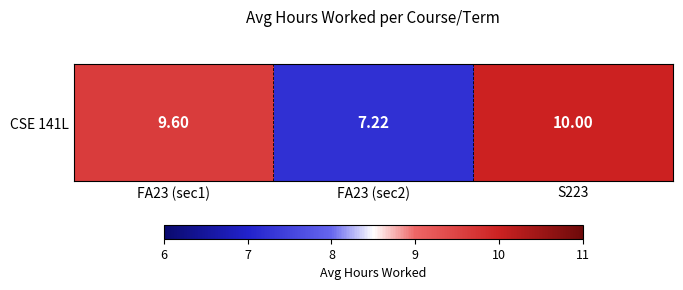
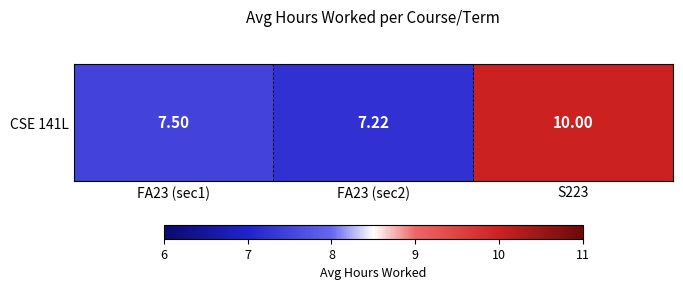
CSE 141L, FA23 (sec1): 9.60 -> 7.50
